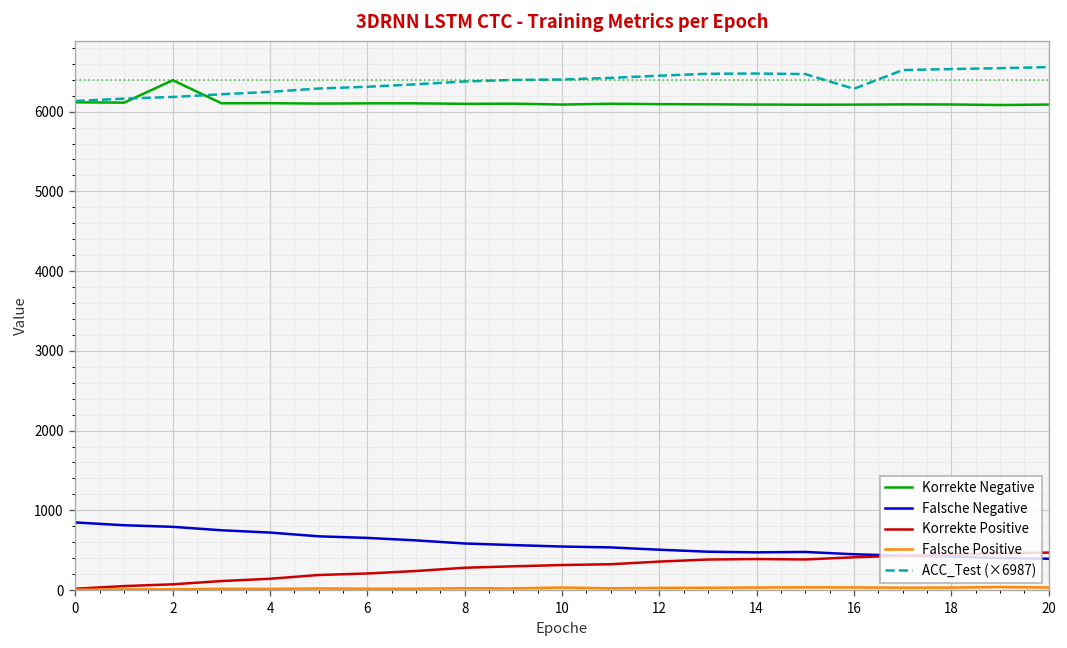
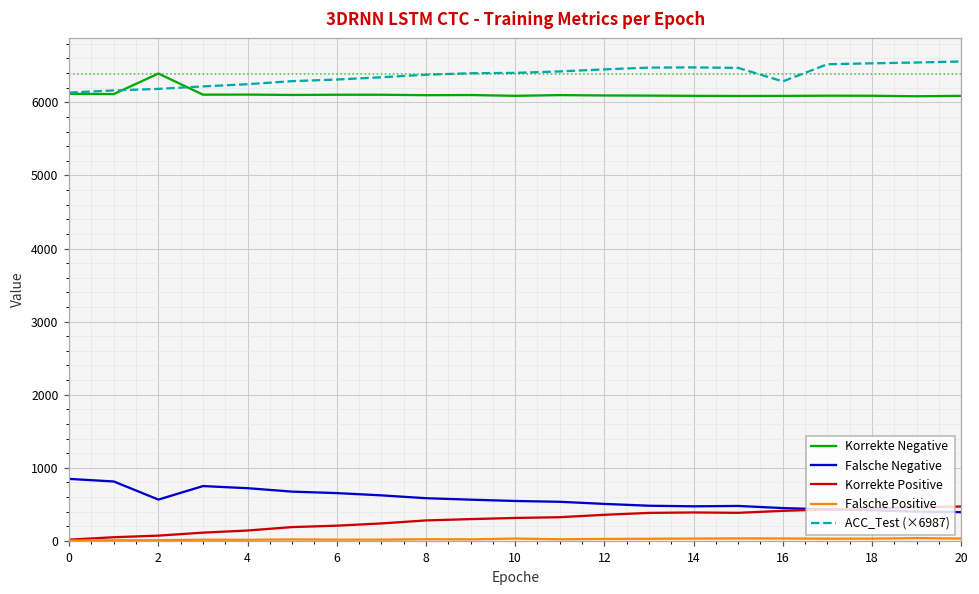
Falsche Negative, 2: 800 -> 600
